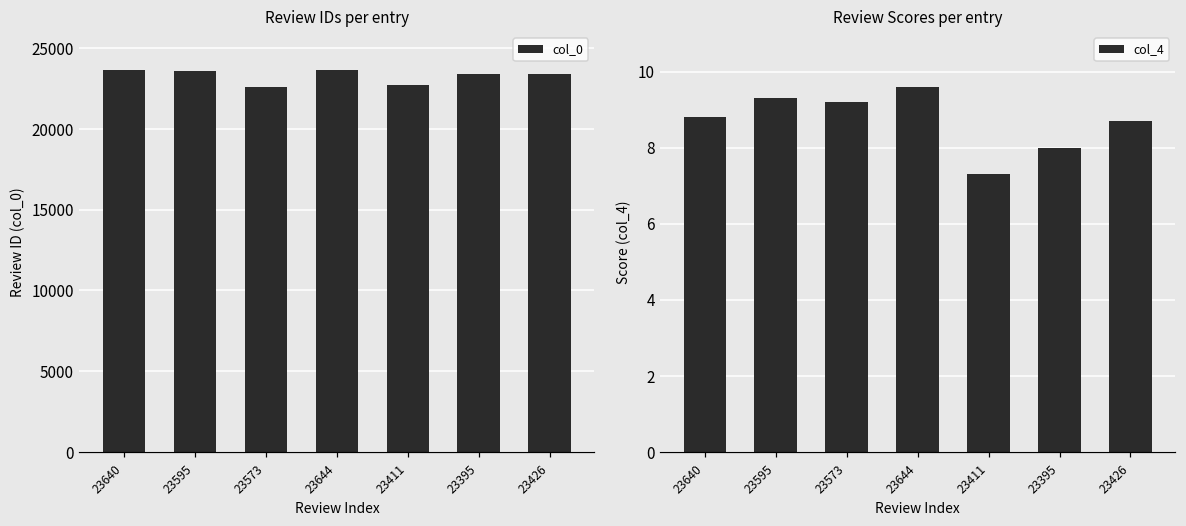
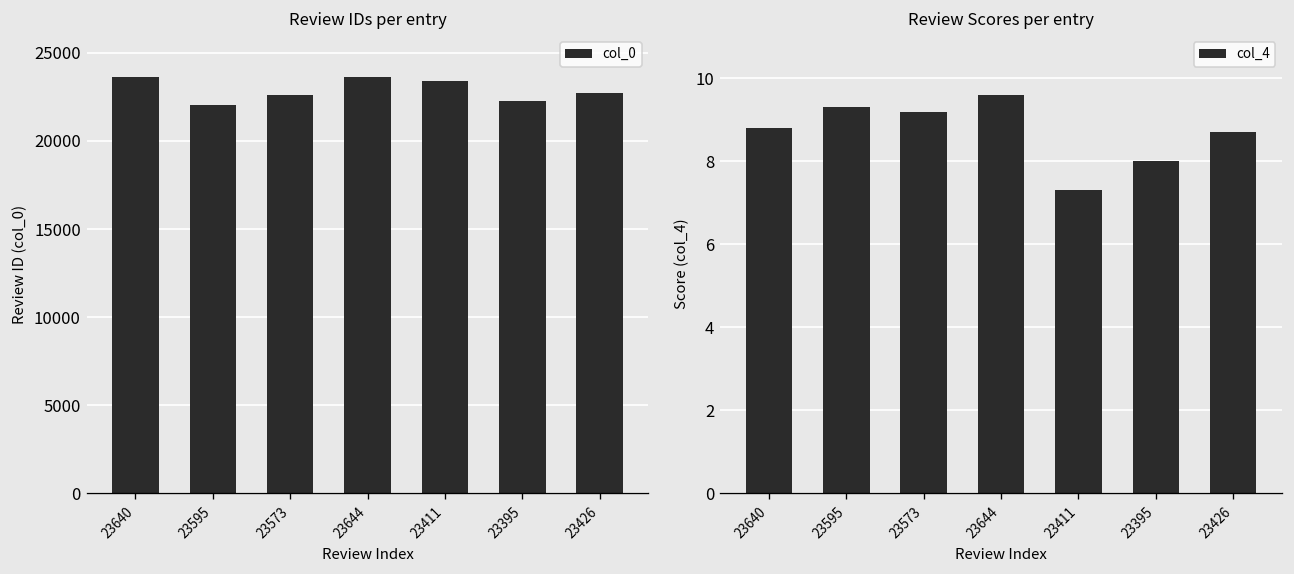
Review IDs per entry, 23595: 23600 -> 22000
Review IDs per entry, 23411: 22700 -> 23400
Review IDs per entry, 23395: 23400 -> 22300
Review IDs per entry, 23426: 23400 -> 22700
